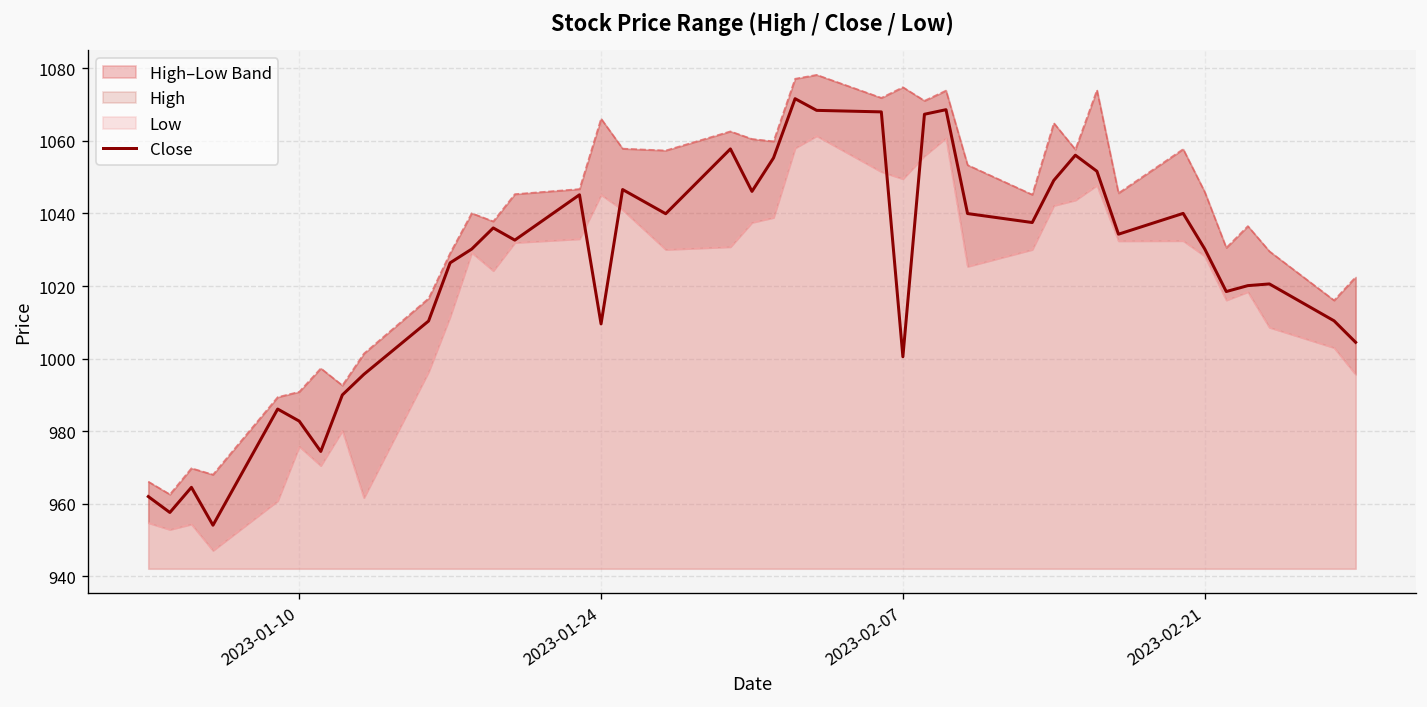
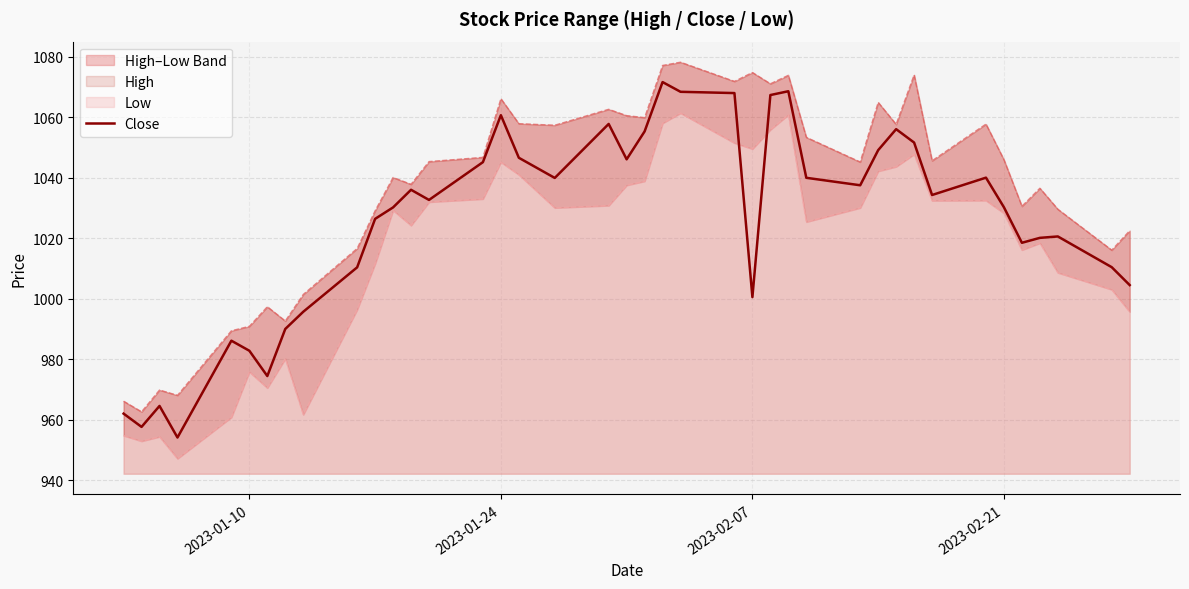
Close, 2023-01-24: 1010 -> 1061
